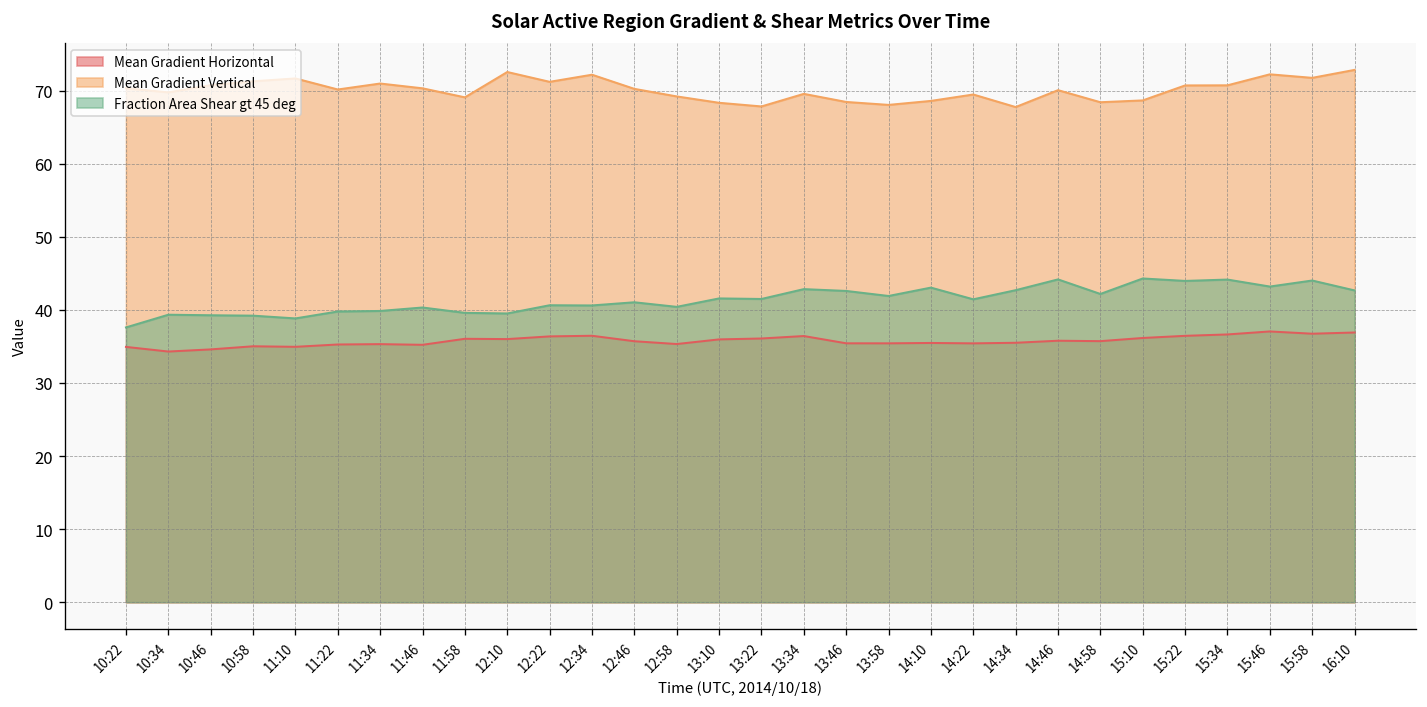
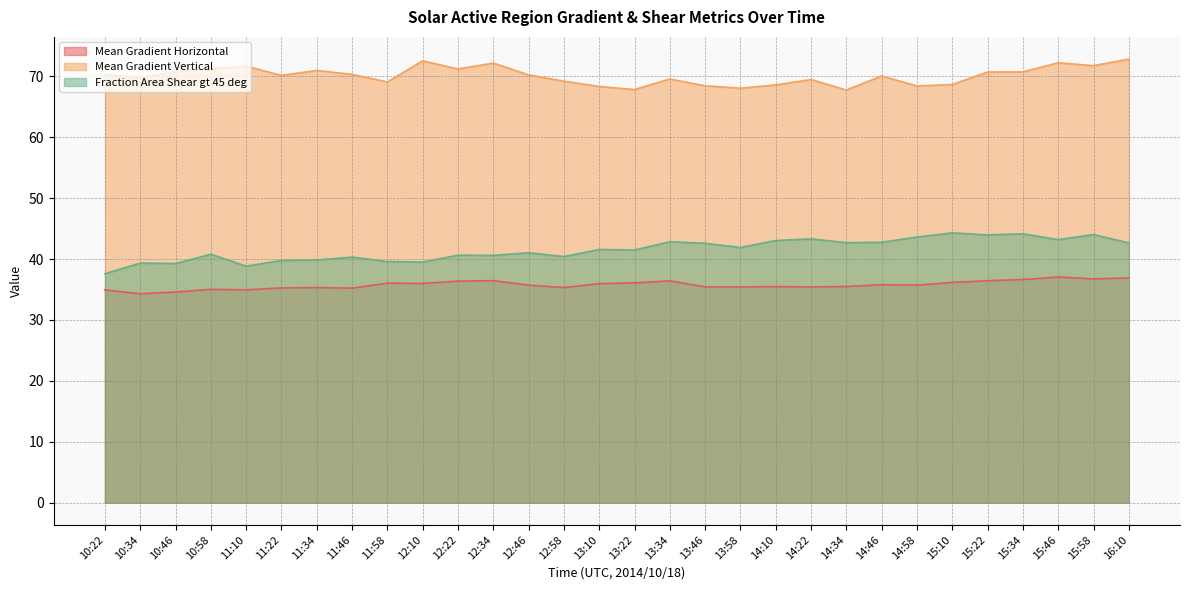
Fraction Area Shear gt 45 deg, 10:58: 39 -> 41
Fraction Area Shear gt 45 deg, 14:22: 41 -> 43
Fraction Area Shear gt 45 deg, 14:46: 44 -> 43
Fraction Area Shear gt 45 deg, 14:58: 42 -> 44
